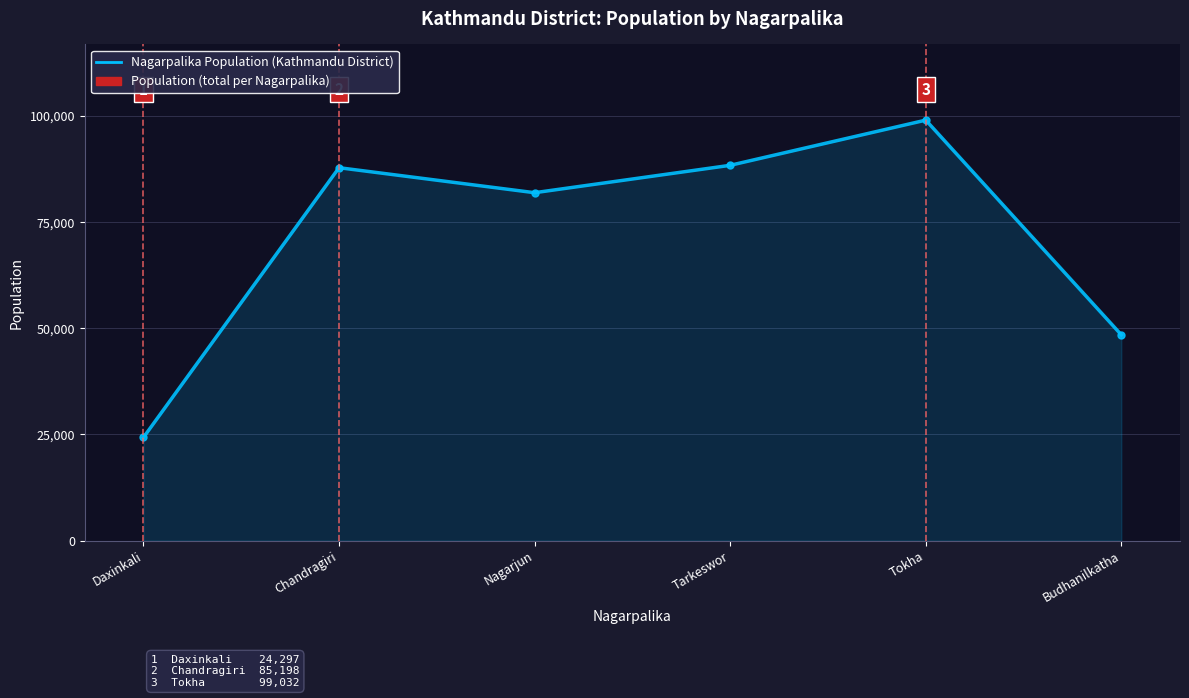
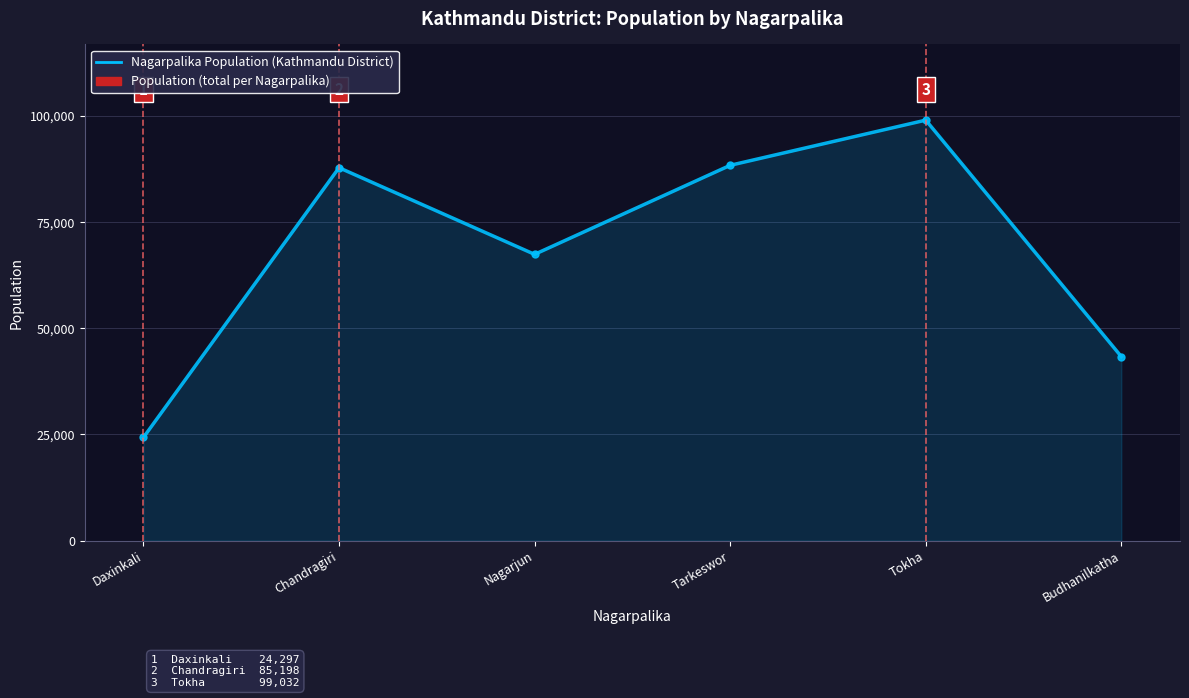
Nagarjun: 82,000 -> 67,000
Budhanilkatha: 48,000 -> 43,000
